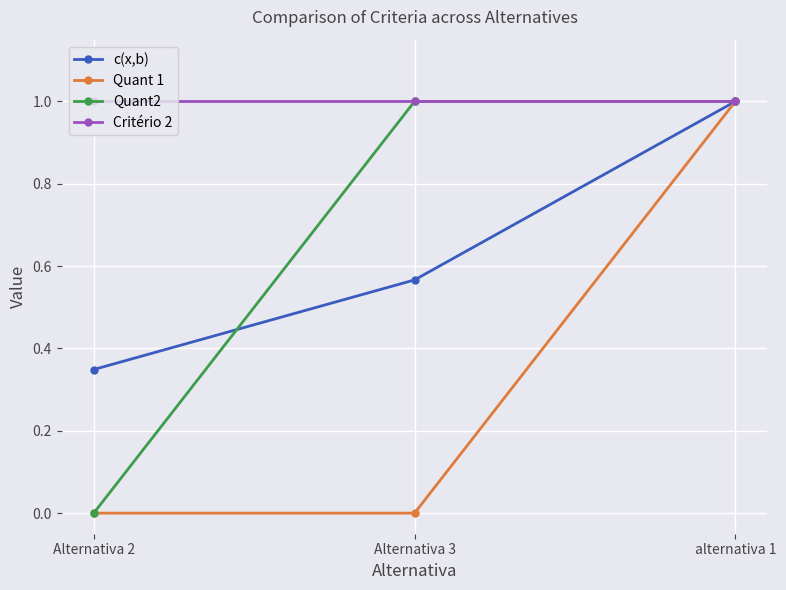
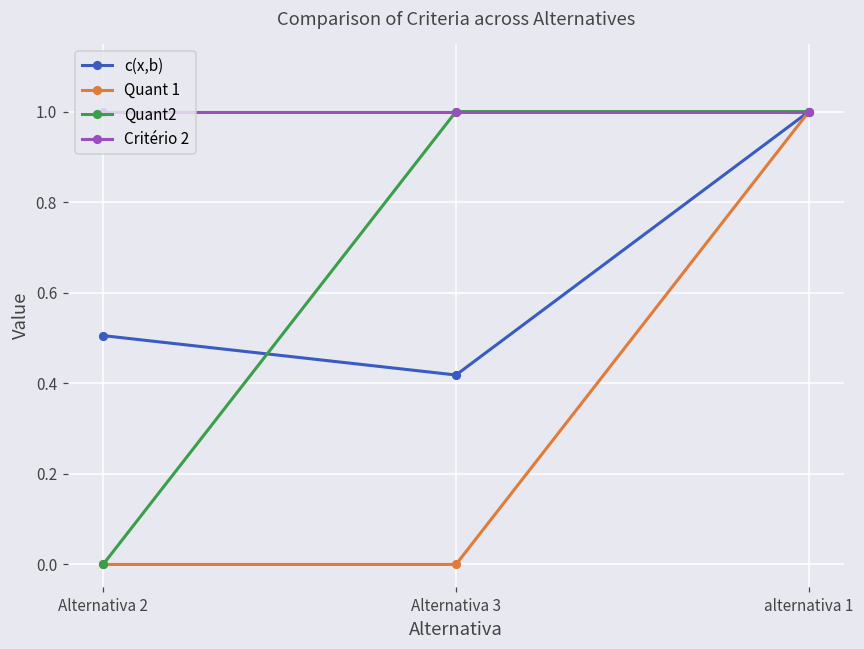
c(x,b), Alternativa 2: 0.35 -> 0.51
c(x,b), Alternativa 3: 0.57 -> 0.42
